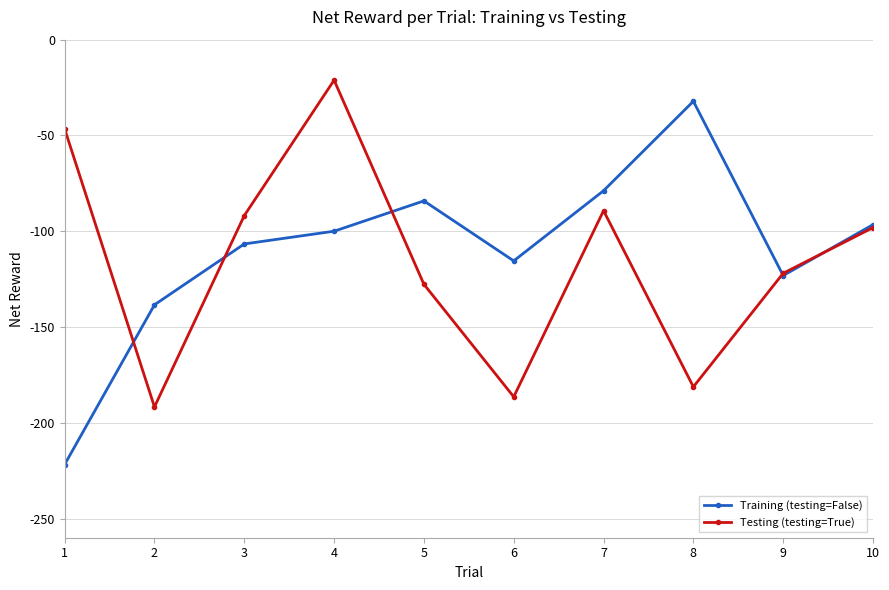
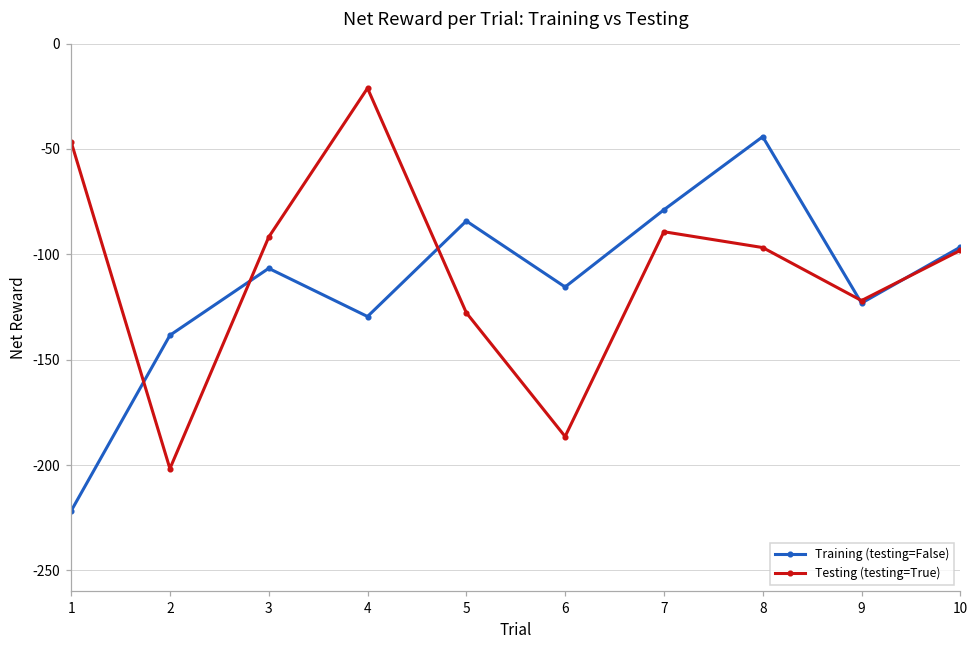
Testing (testing=True), 2: -192 -> -202
Training (testing=False), 4: -100 -> -129
Training (testing=False), 8: -32 -> -44
Testing (testing=True), 8: -181 -> -97
